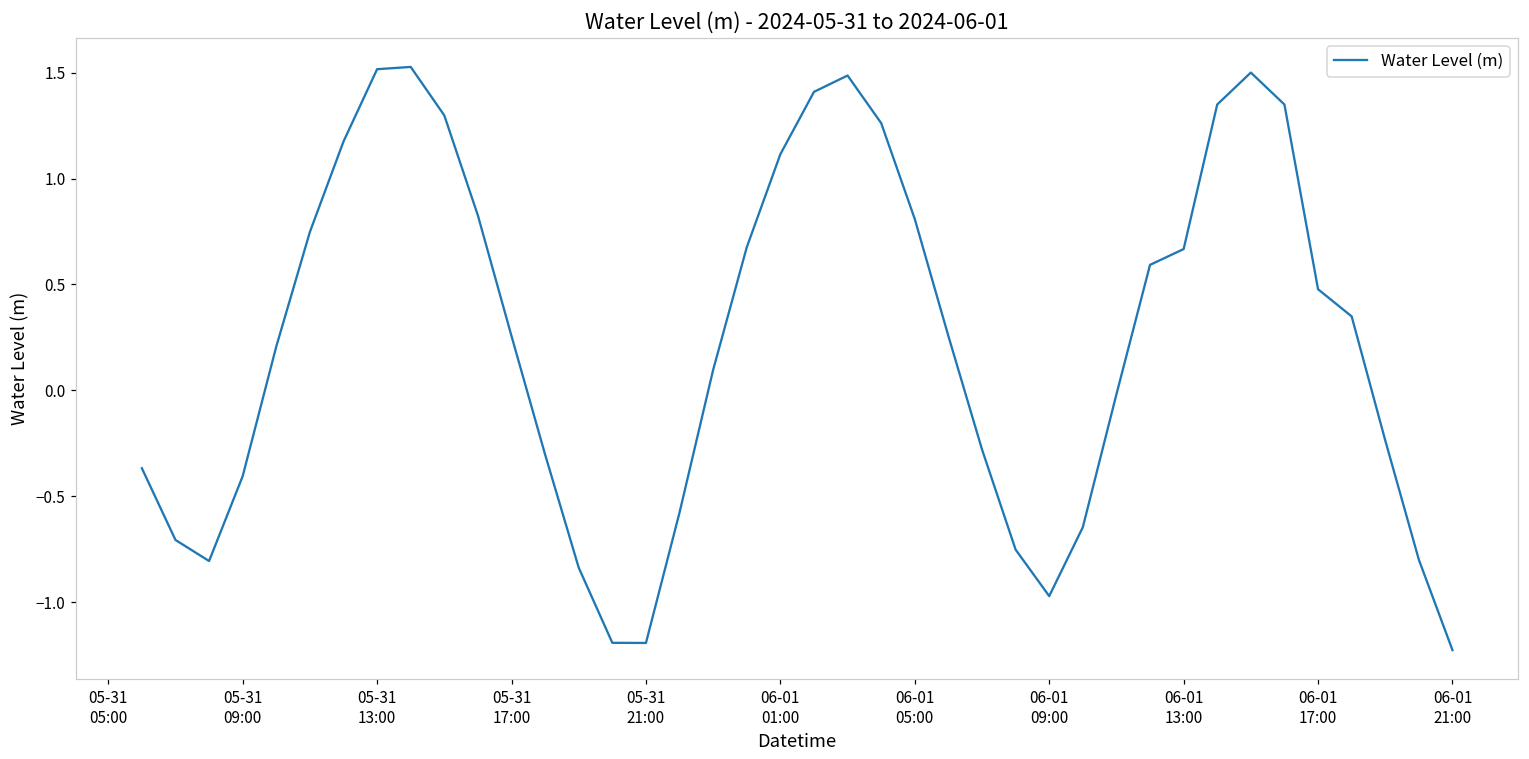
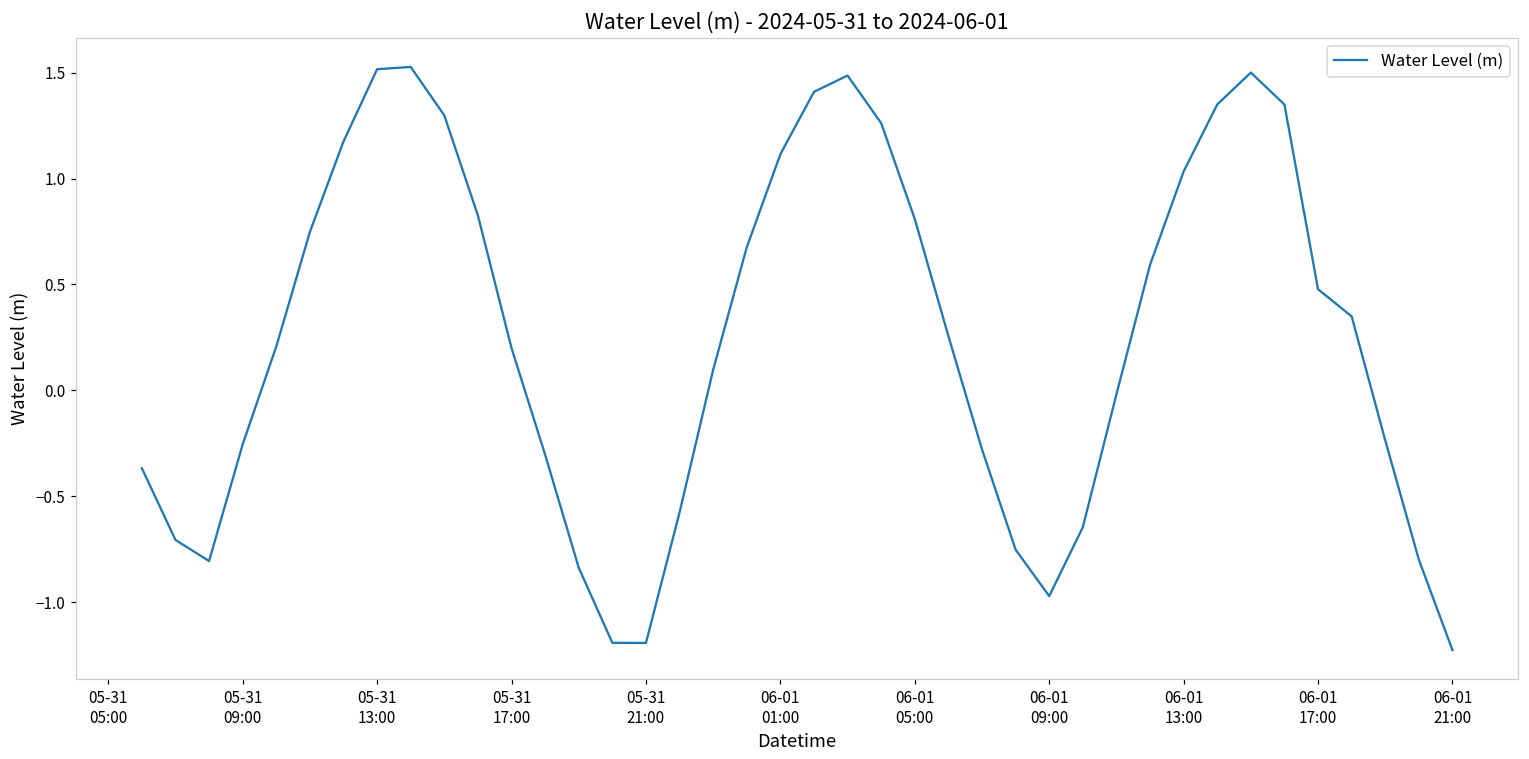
05-31 09:00: -0.40 -> -0.25
05-31 17:00: 0.26 -> 0.20
06-01 13:00: 0.67 -> 1.03
